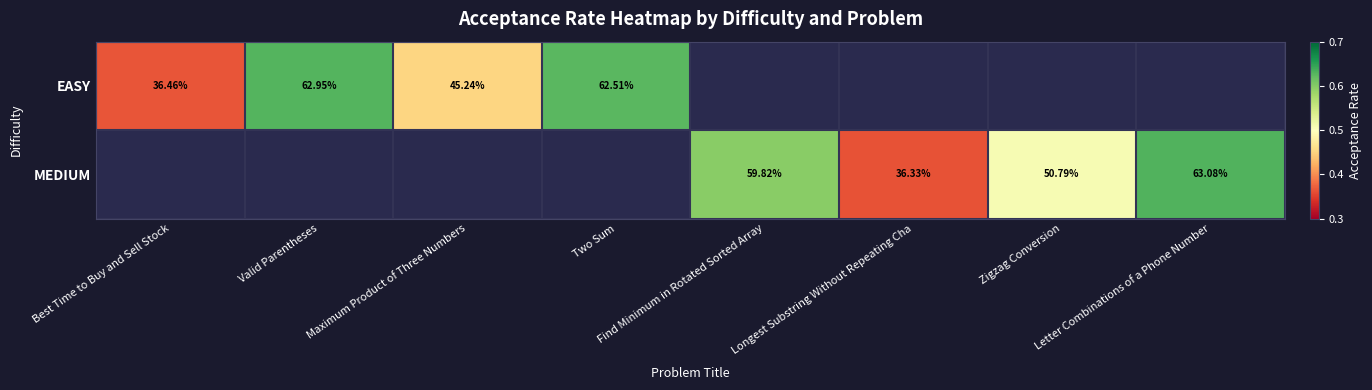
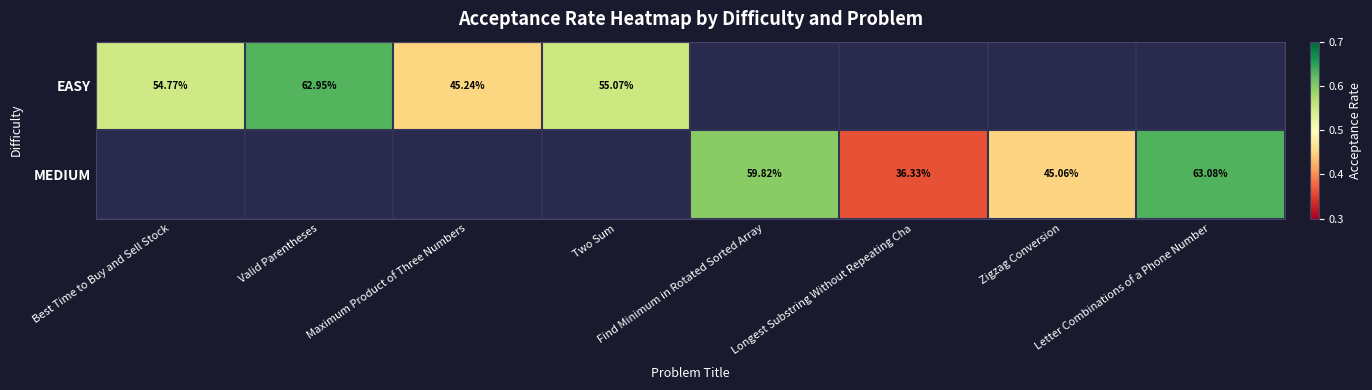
EASY, Best Time to Buy and Sell Stock: 36.46% -> 54.77%
EASY, Two Sum: 62.51% -> 55.07%
MEDIUM, Zigzag Conversion: 50.79% -> 45.06%
